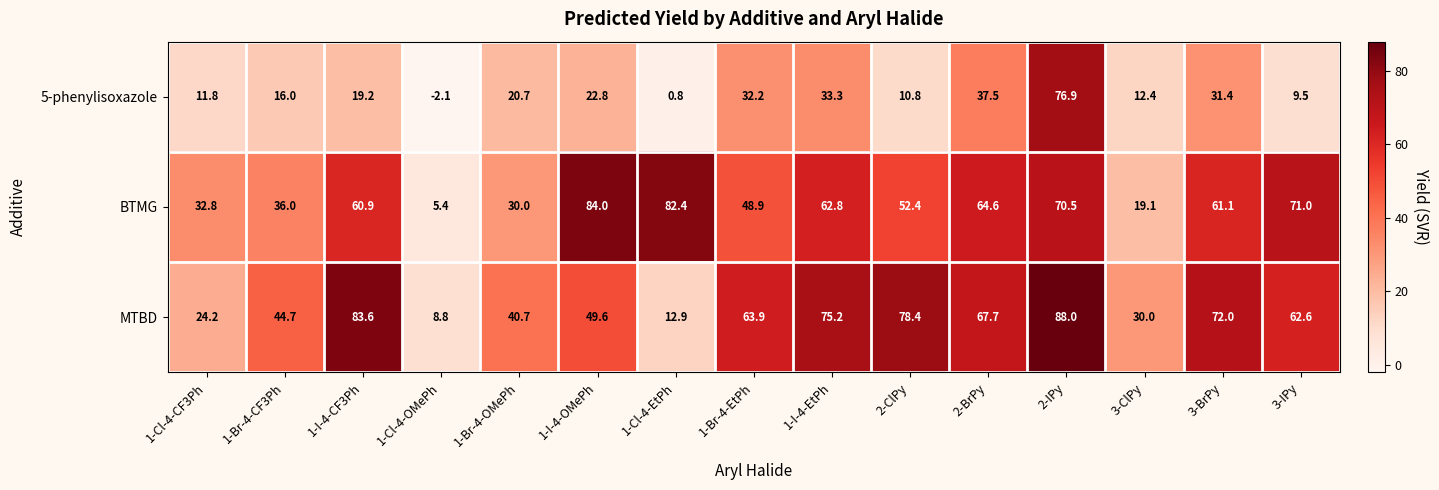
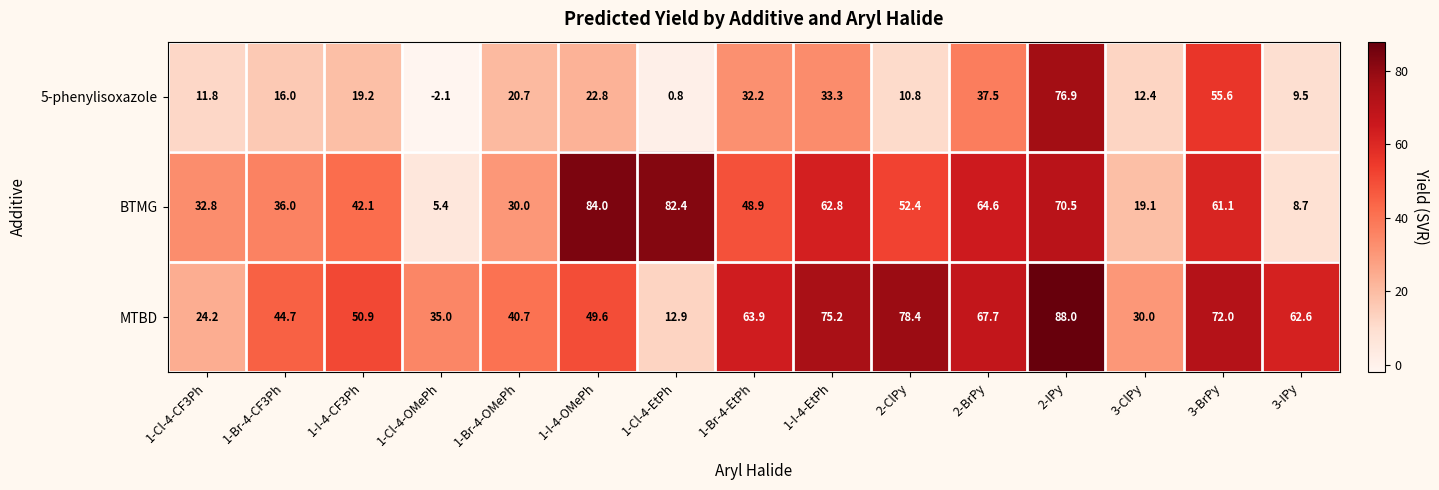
5-phenylisoxazole, 3-BrPy: 31.4 -> 55.6
BTMG, 1-I-4-CF3Ph: 60.9 -> 42.1
BTMG, 3-IPy: 71.0 -> 8.7
MTBD, 1-I-4-CF3Ph: 83.6 -> 50.9
MTBD, 1-Cl-4-OMePh: 8.8 -> 35.0
